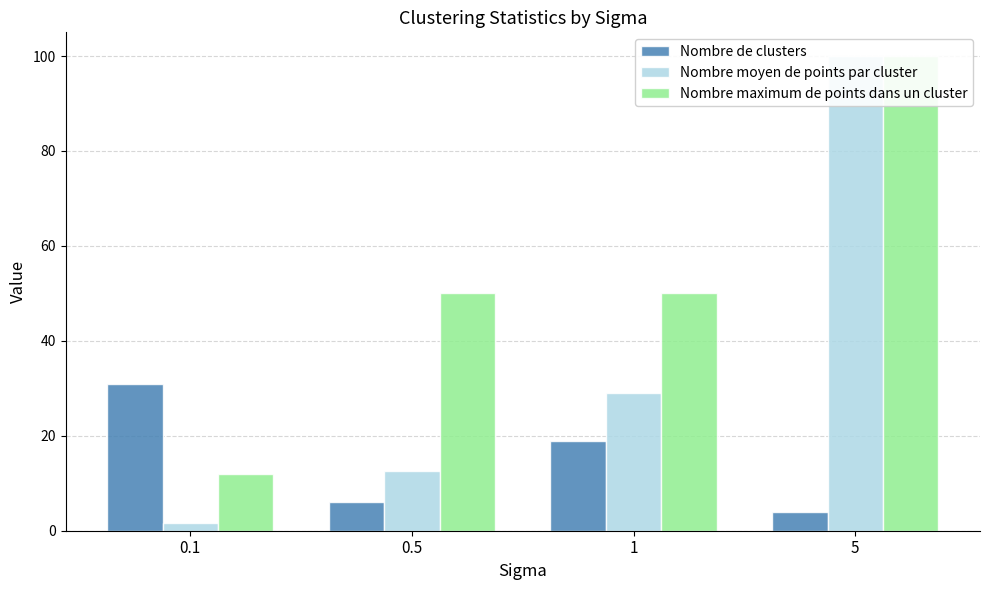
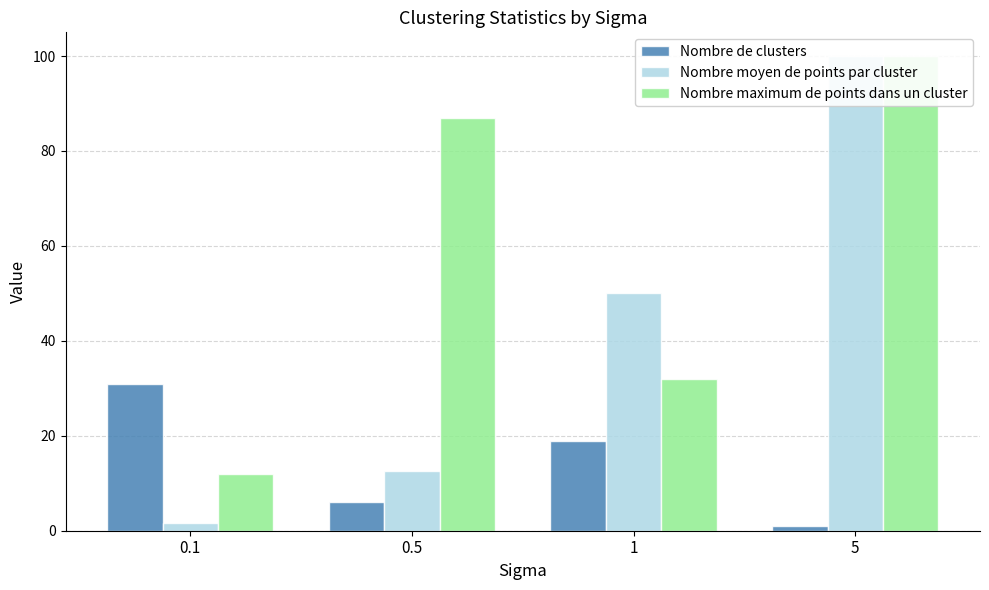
Nombre maximum de points dans un cluster, 0.5: 50 -> 87
Nombre moyen de points par cluster, 1: 29 -> 50
Nombre maximum de points dans un cluster, 1: 50 -> 32
Nombre de clusters, 5: 4 -> 1
